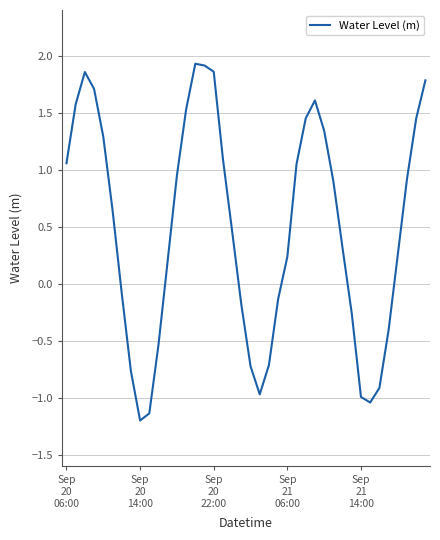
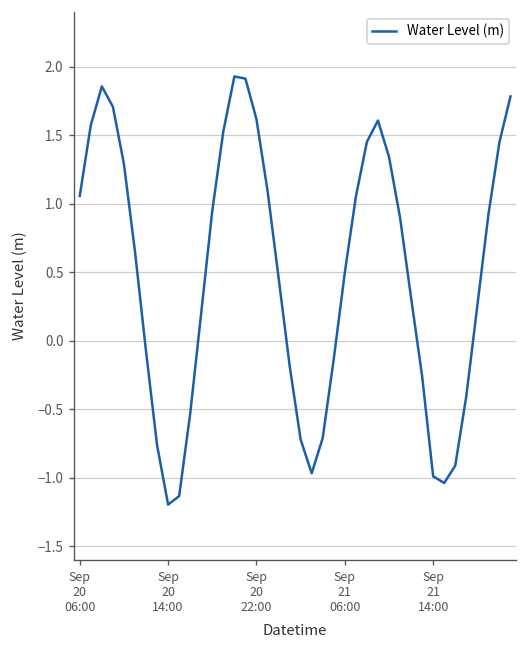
Sep 20 22:00: 1.86 -> 1.62
Sep 21 06:00: 0.24 -> 0.50
